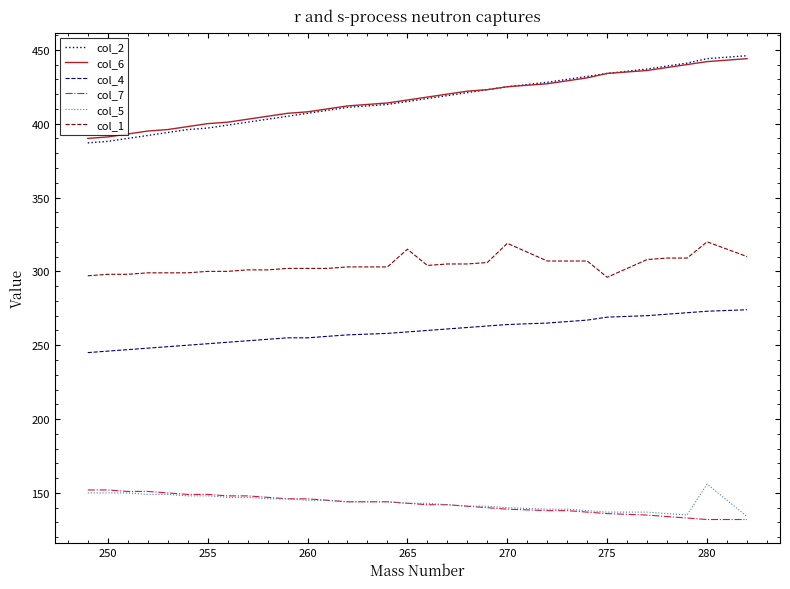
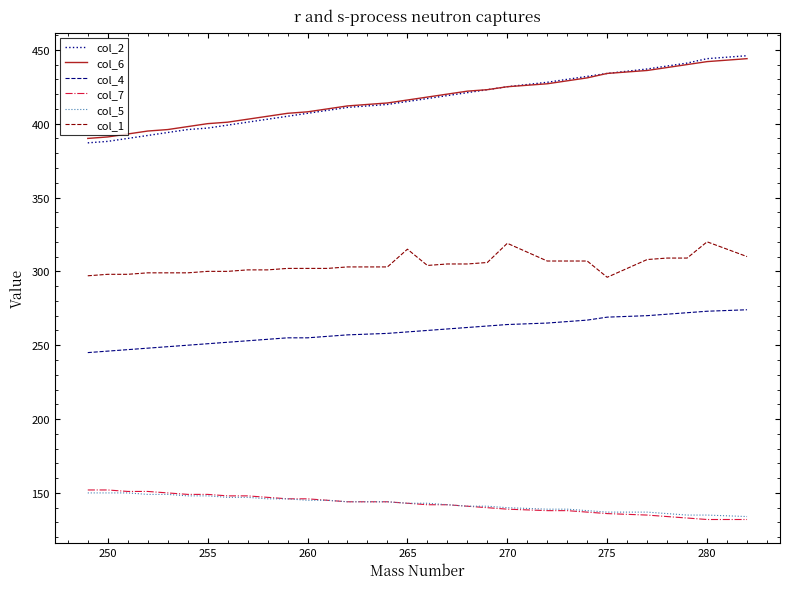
col_5, 280: 156 -> 135
